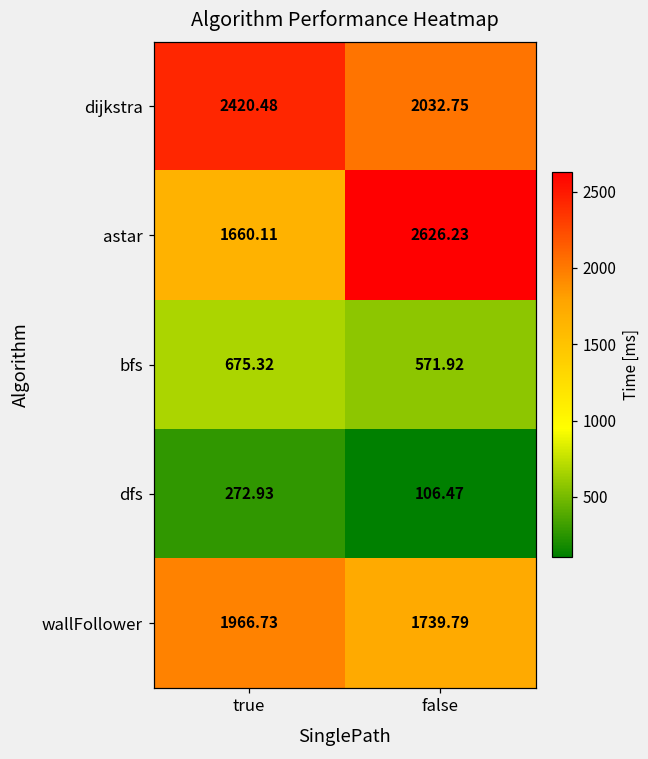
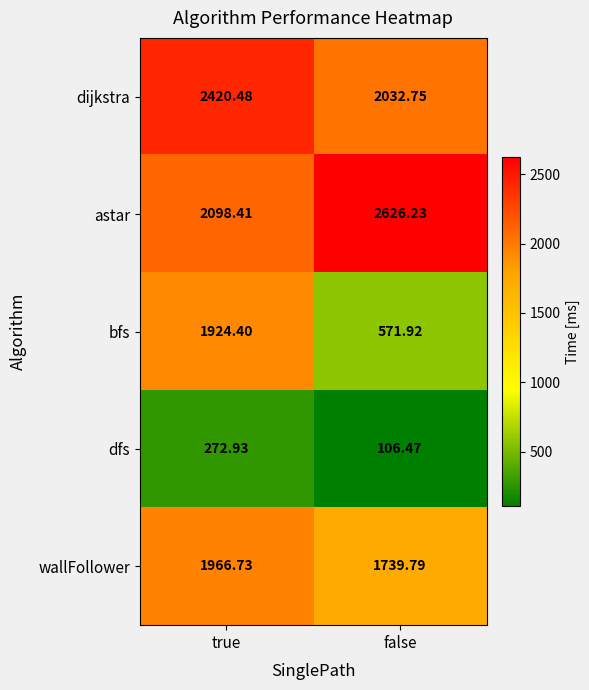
astar, true: 1660.11 -> 2098.41
bfs, true: 675.32 -> 1924.40
